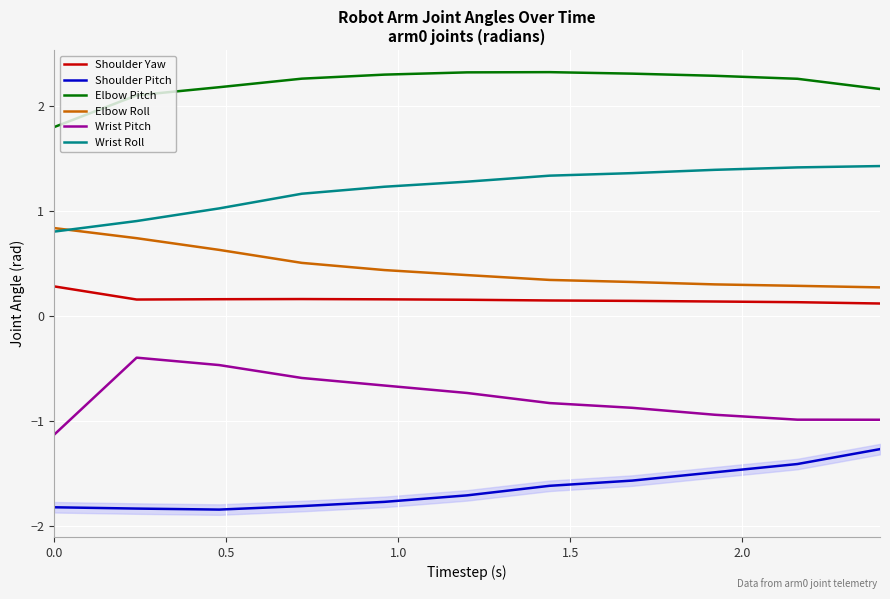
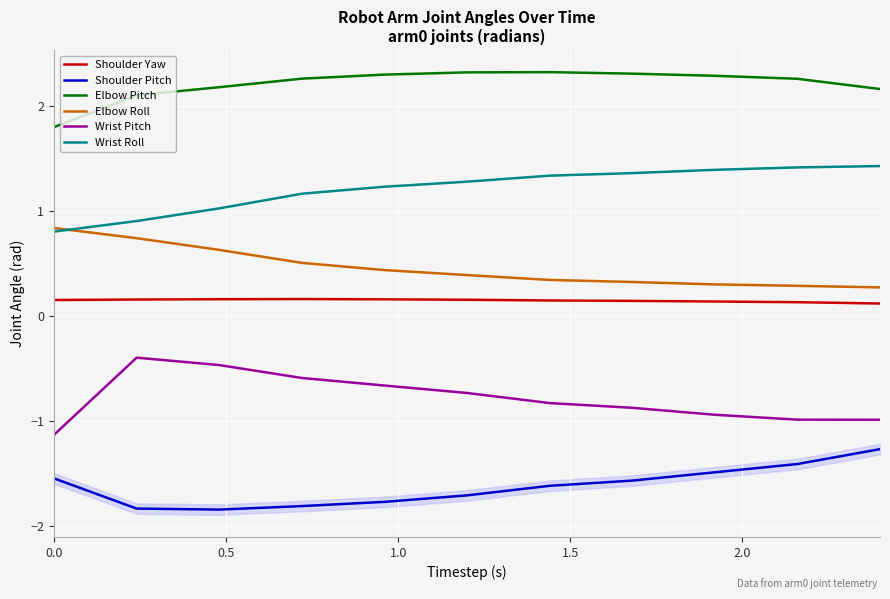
Shoulder Yaw, 0.0: 0.28 -> 0.15
Shoulder Pitch, 0.0: -1.82 -> -1.55
